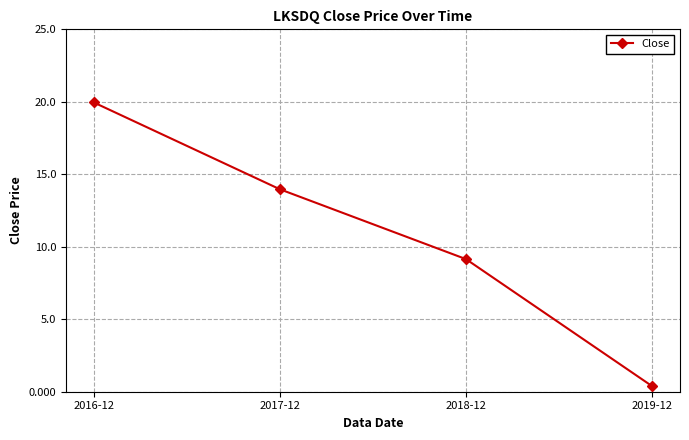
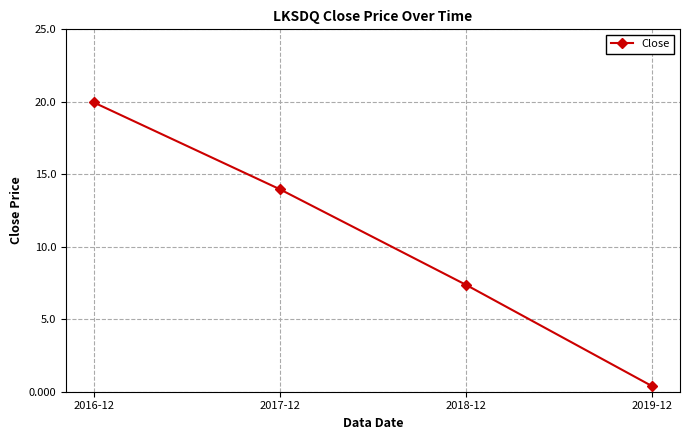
2018-12: 9.1 -> 7.4
